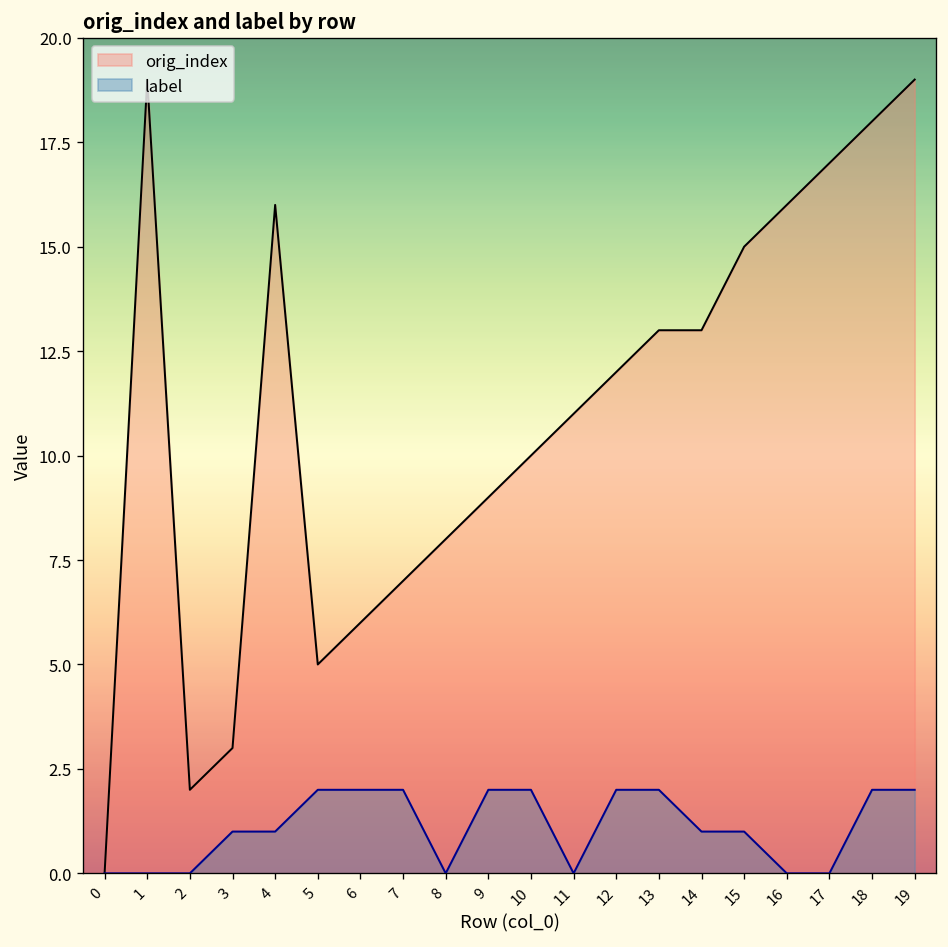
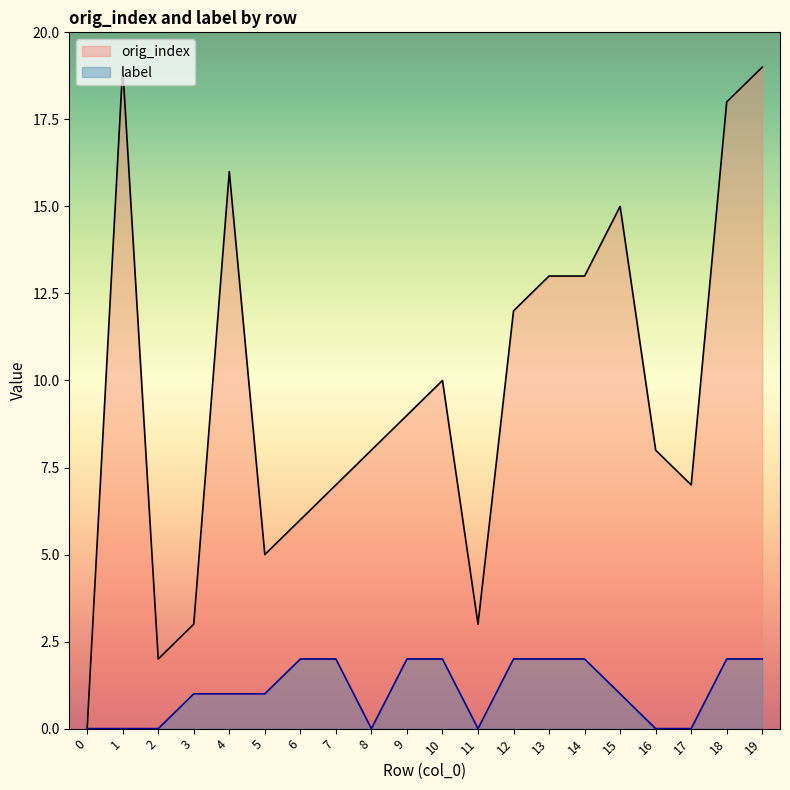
label, 5: 2 -> 1
orig_index, 11: 11 -> 3
label, 14: 1 -> 2
orig_index, 16: 16 -> 8
orig_index, 17: 17 -> 7
